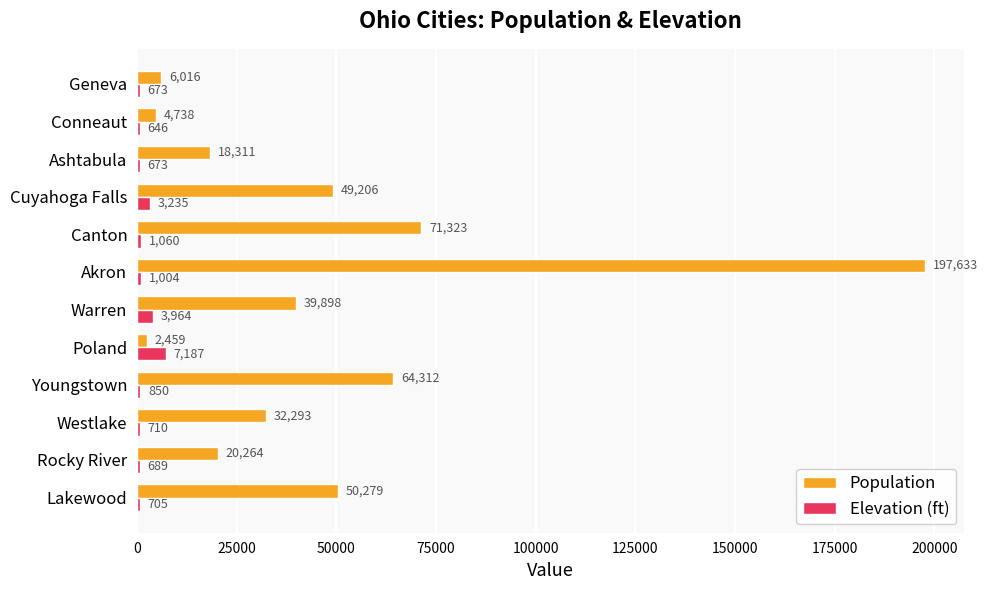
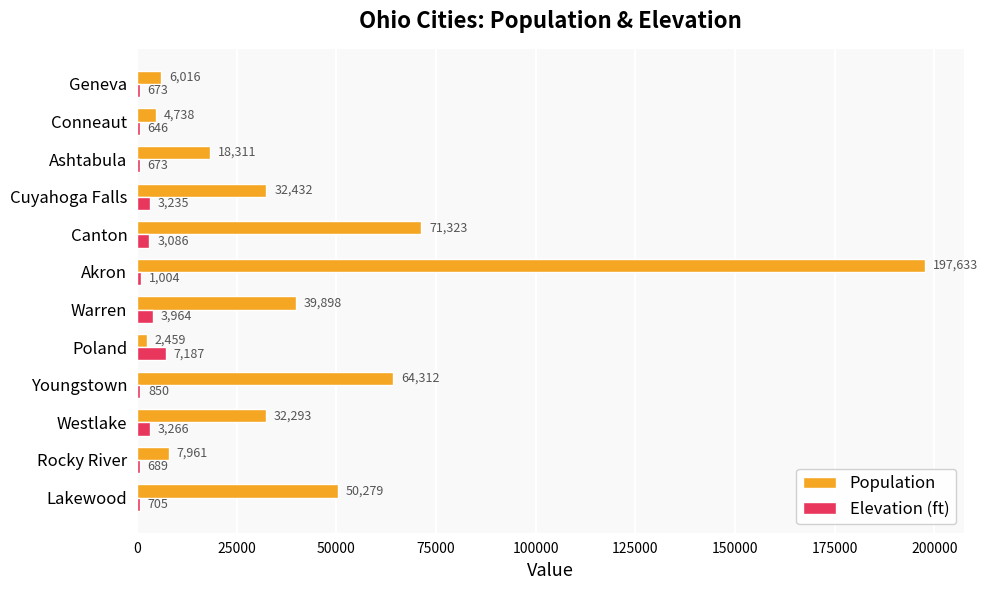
Population, Cuyahoga Falls: 49,206 -> 32,432
Elevation (ft), Canton: 1,060 -> 3,086
Elevation (ft), Westlake: 710 -> 3,266
Population, Rocky River: 20,264 -> 7,961
